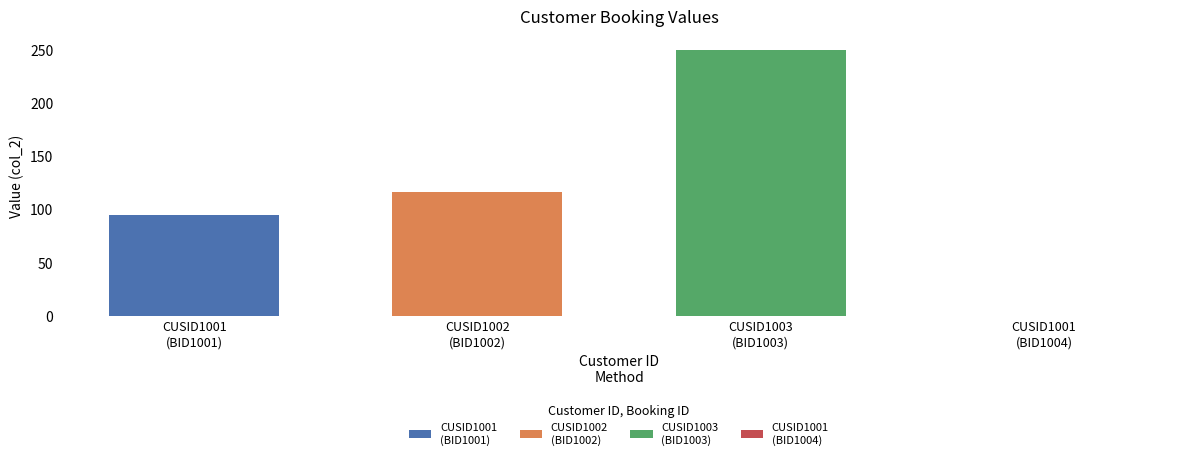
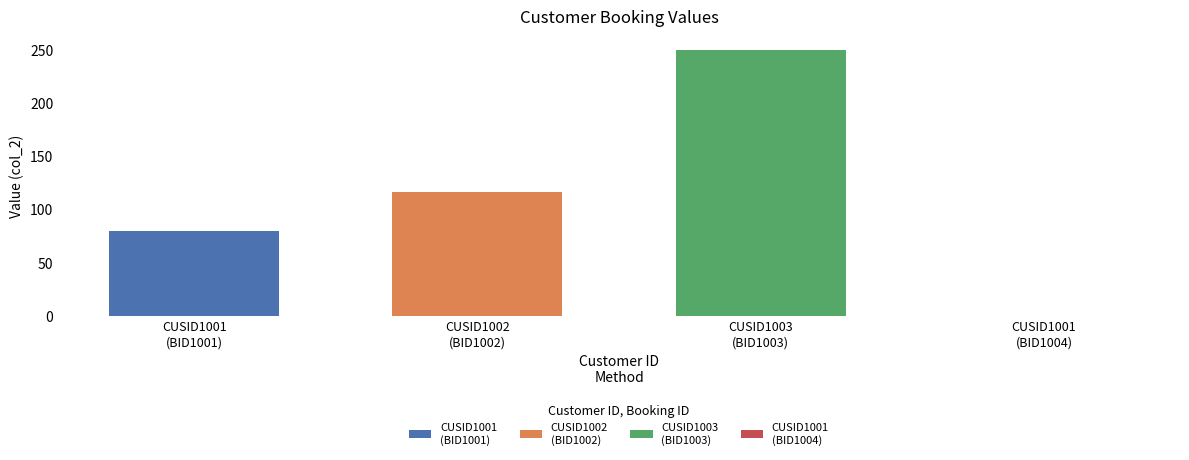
CUSID1001 (BID1001): 95 -> 80
